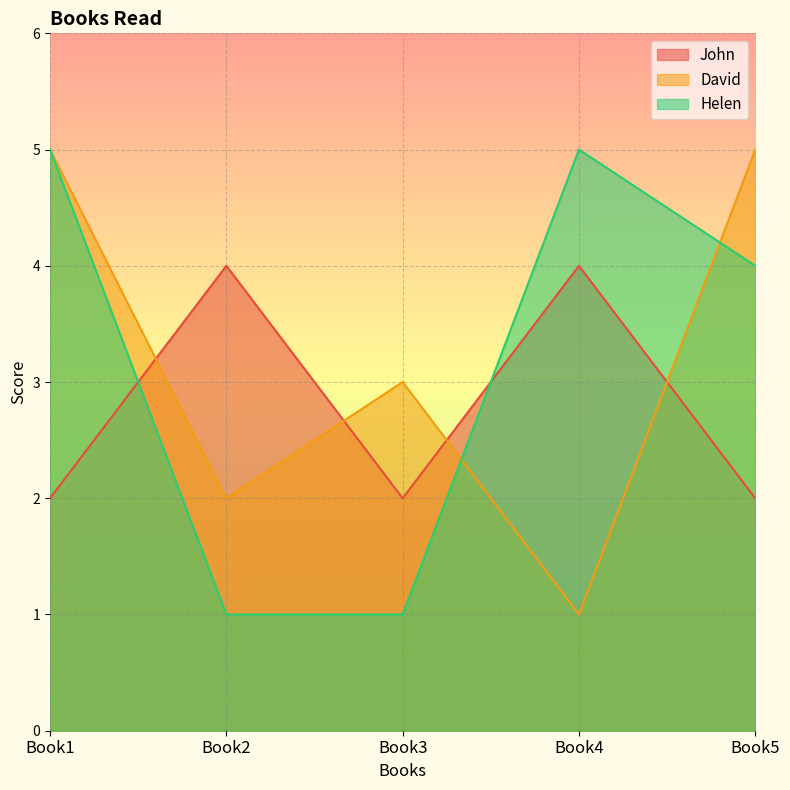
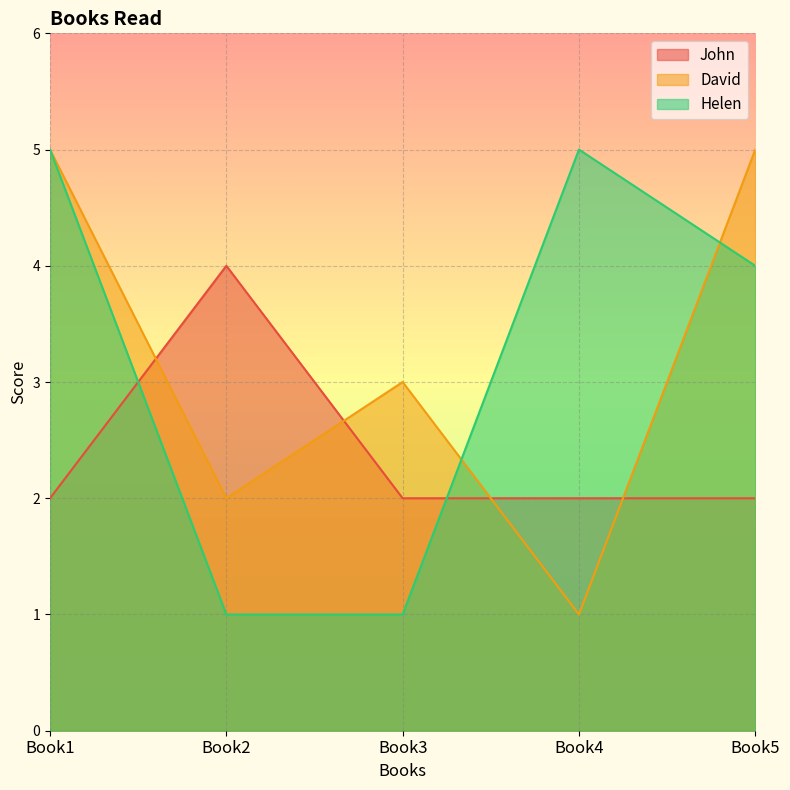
John, Book4: 4 -> 2
